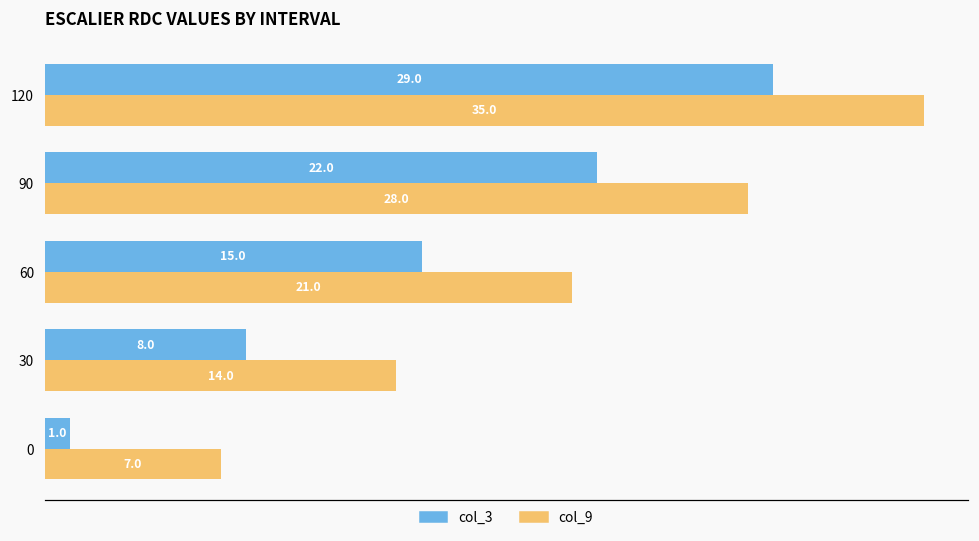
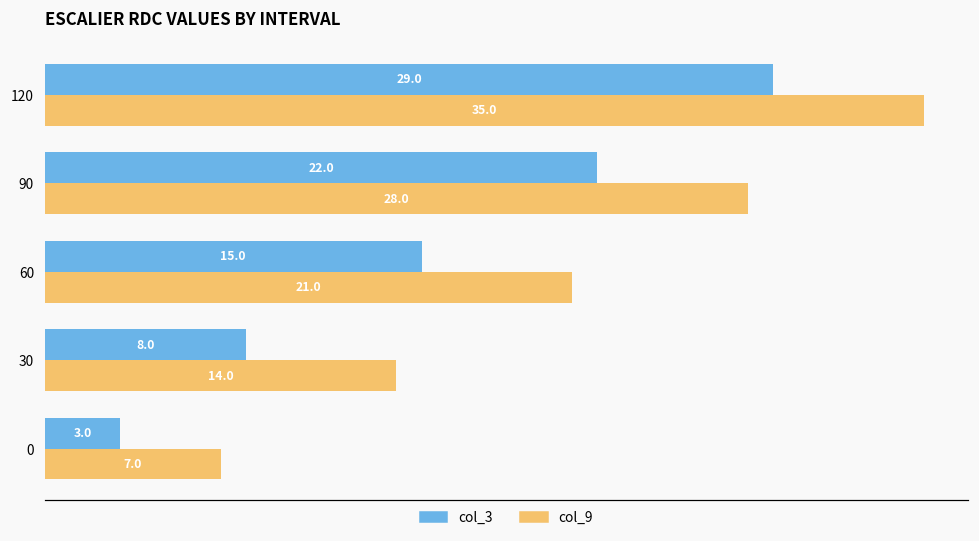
col_3, 0: 1.0 -> 3.0
